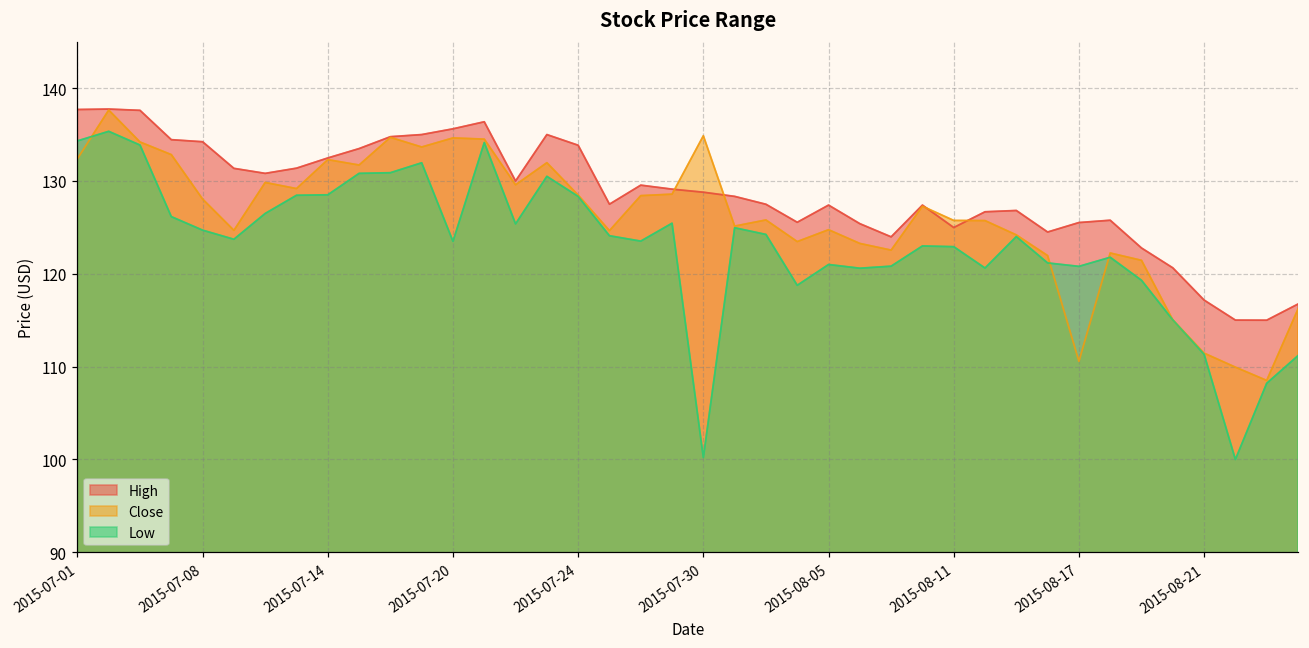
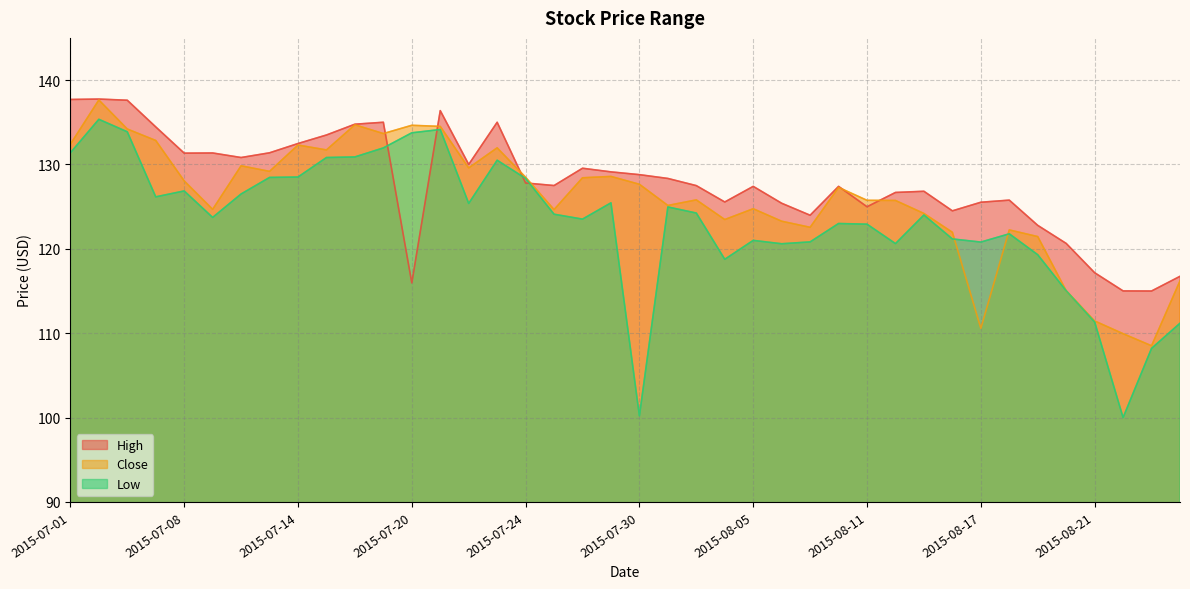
Low, 2015-07-01: 134 -> 131
High, 2015-07-08: 134 -> 131
Low, 2015-07-08: 125 -> 127
High, 2015-07-20: 136 -> 116
Low, 2015-07-20: 124 -> 134
High, 2015-07-24: 134 -> 128
Close, 2015-07-30: 135 -> 128
